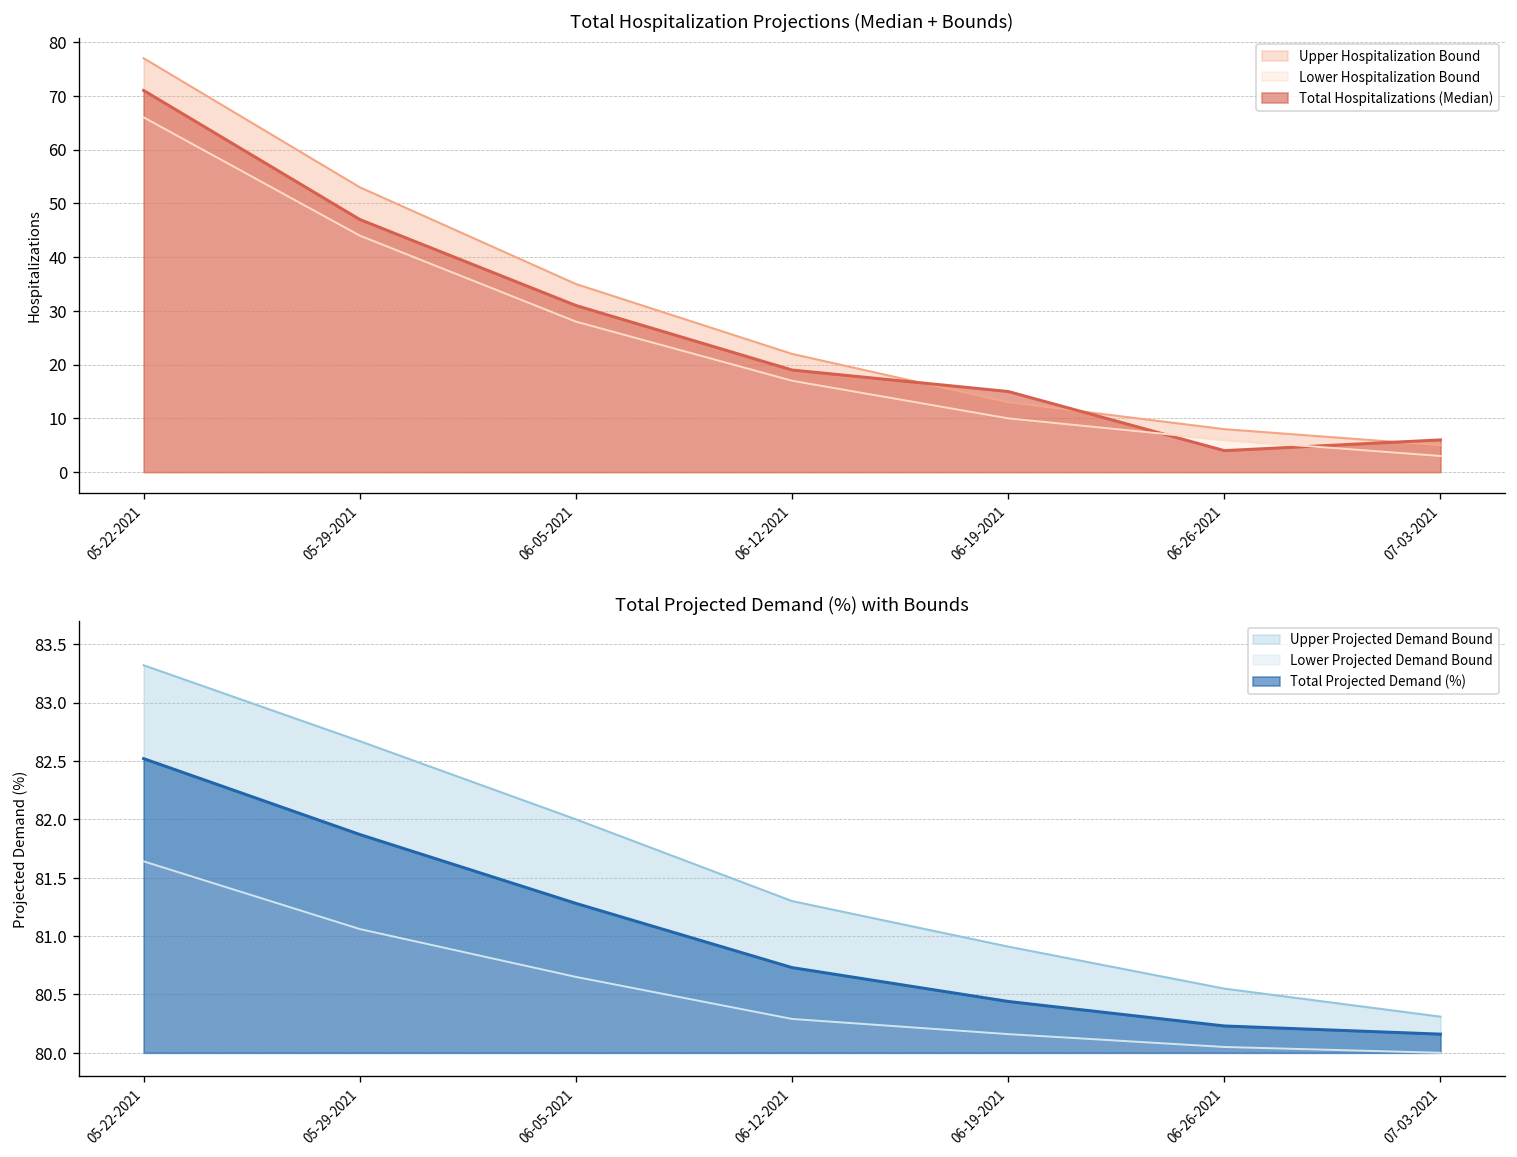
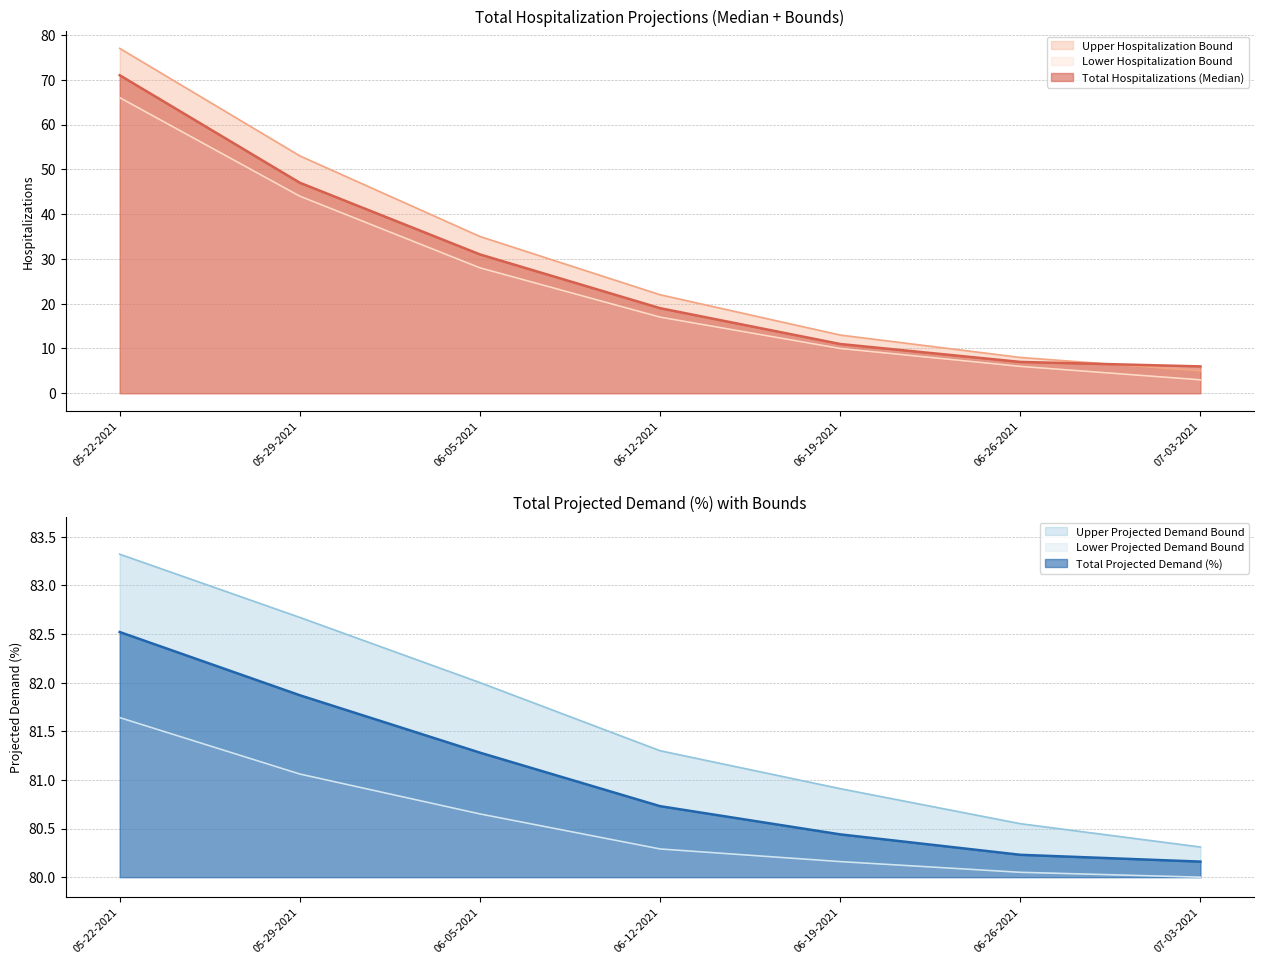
Total Hospitalization Projections (Median + Bounds), Total Hospitalizations (Median), 06-19-2021: 15 -> 11
Total Hospitalization Projections (Median + Bounds), Total Hospitalizations (Median), 06-26-2021: 4 -> 7
